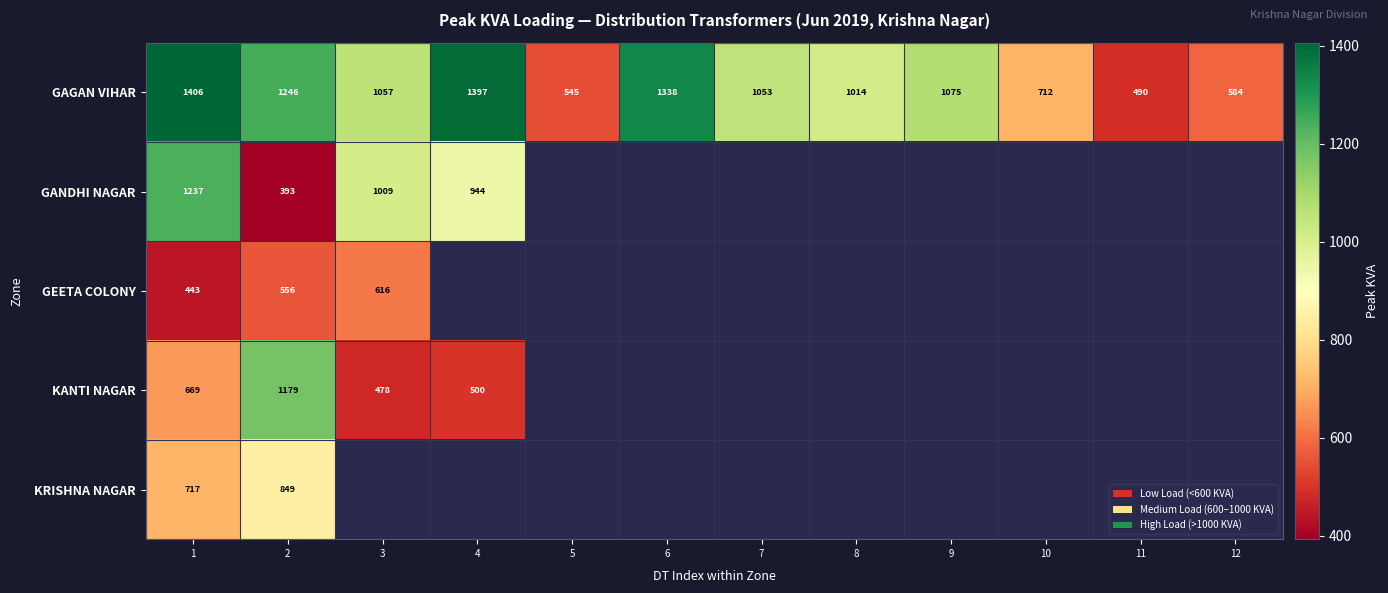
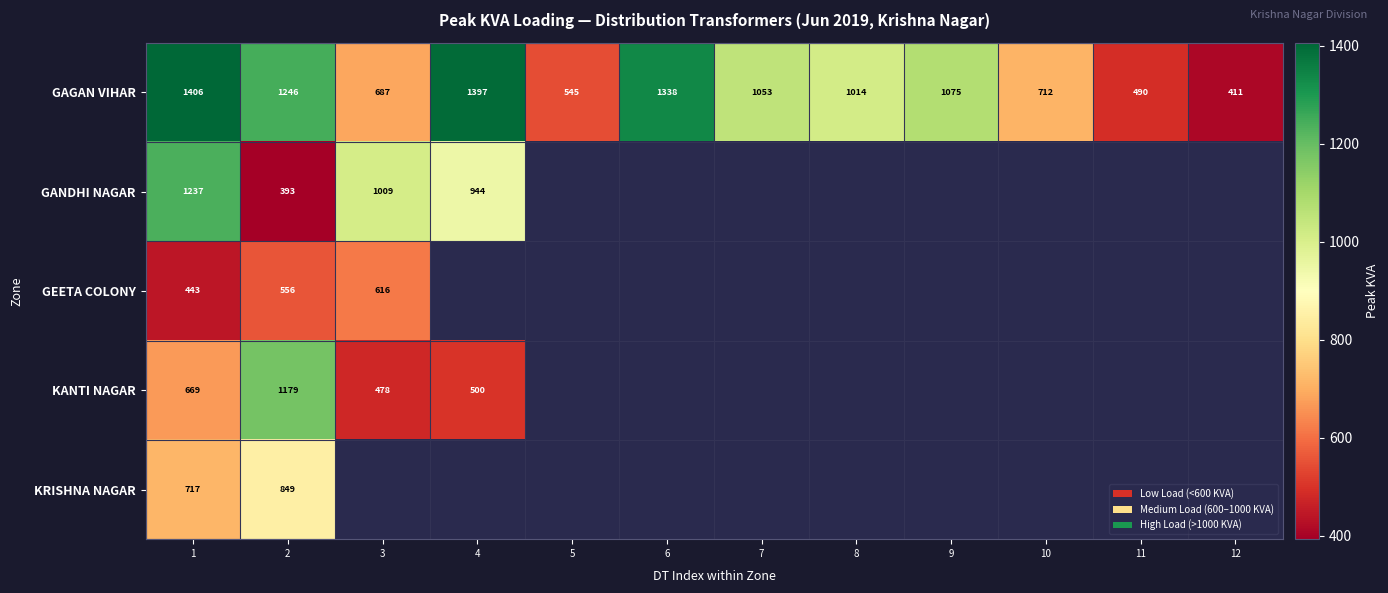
GAGAN VIHAR, 3: 1057 -> 687
GAGAN VIHAR, 12: 584 -> 411
